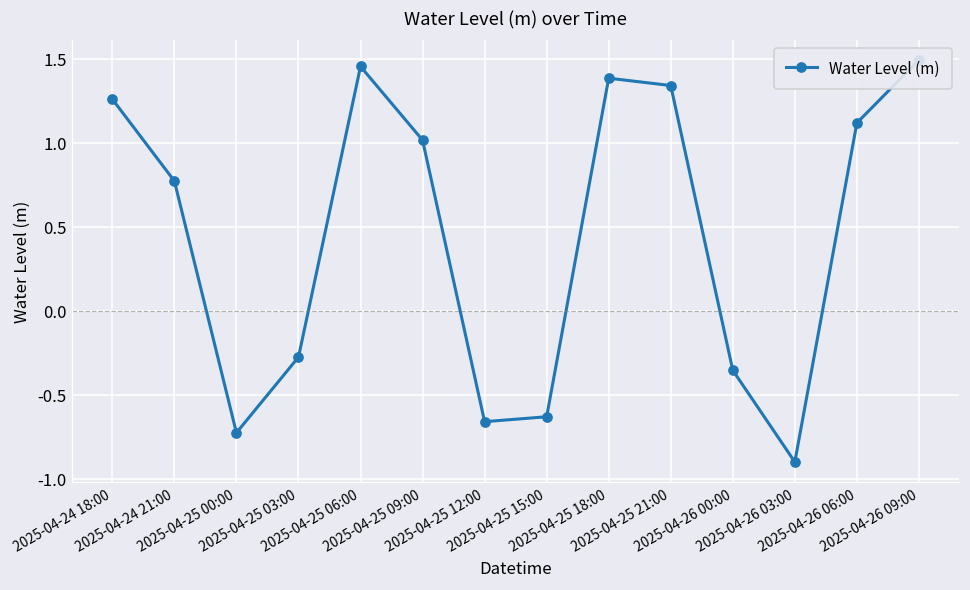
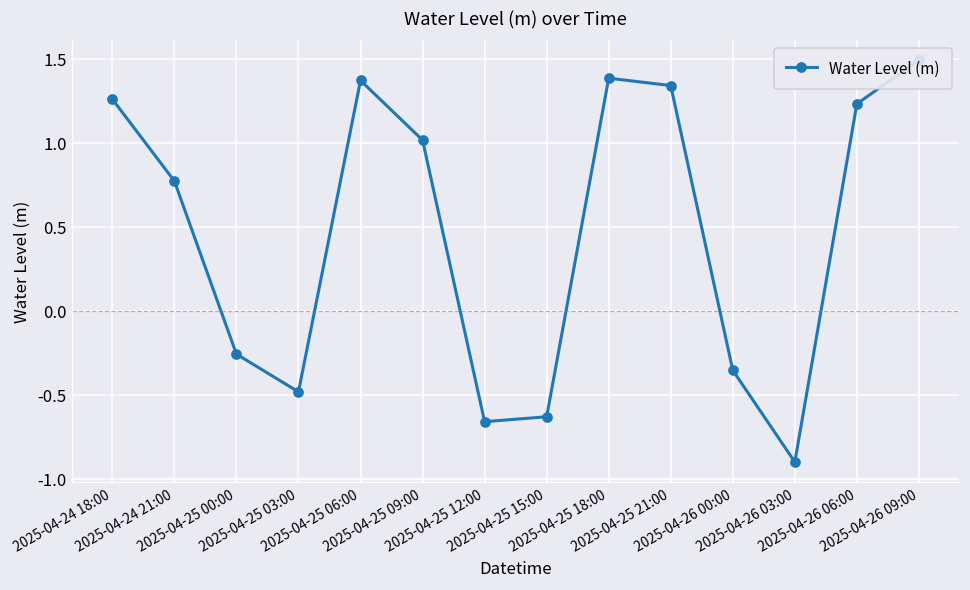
2025-04-25 00:00: -0.72 -> -0.26
2025-04-25 03:00: -0.27 -> -0.48
2025-04-25 06:00: 1.46 -> 1.37
2025-04-26 06:00: 1.12 -> 1.23
